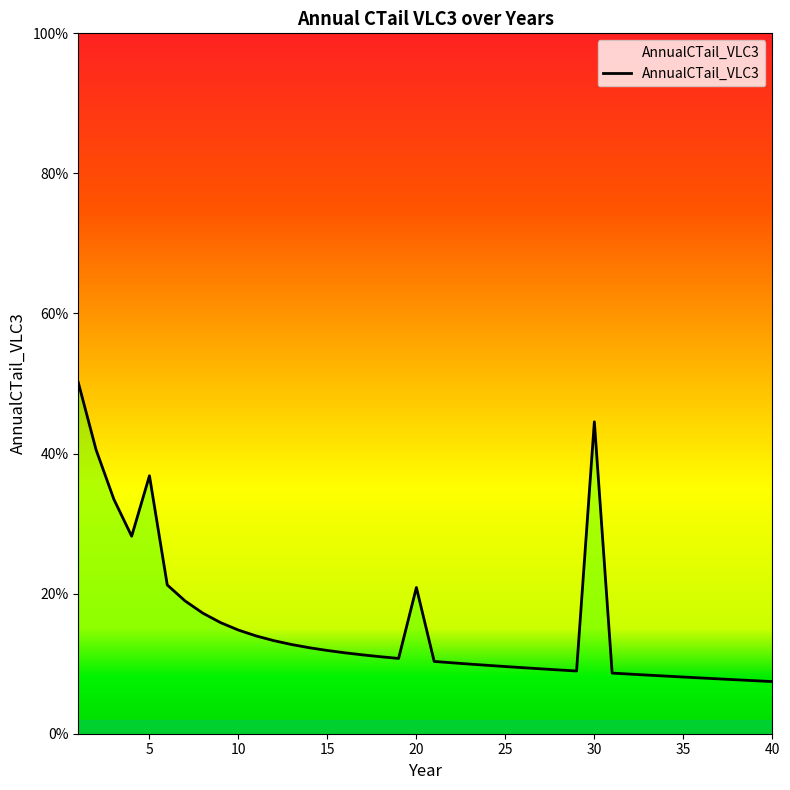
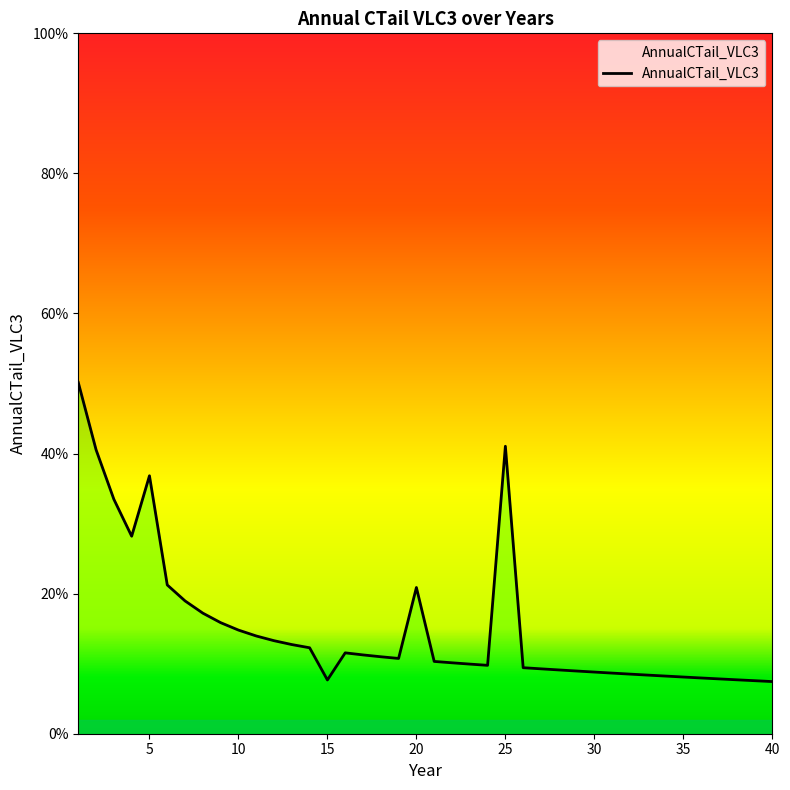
15: 12% -> 8%
25: 10% -> 41%
30: 45% -> 9%
